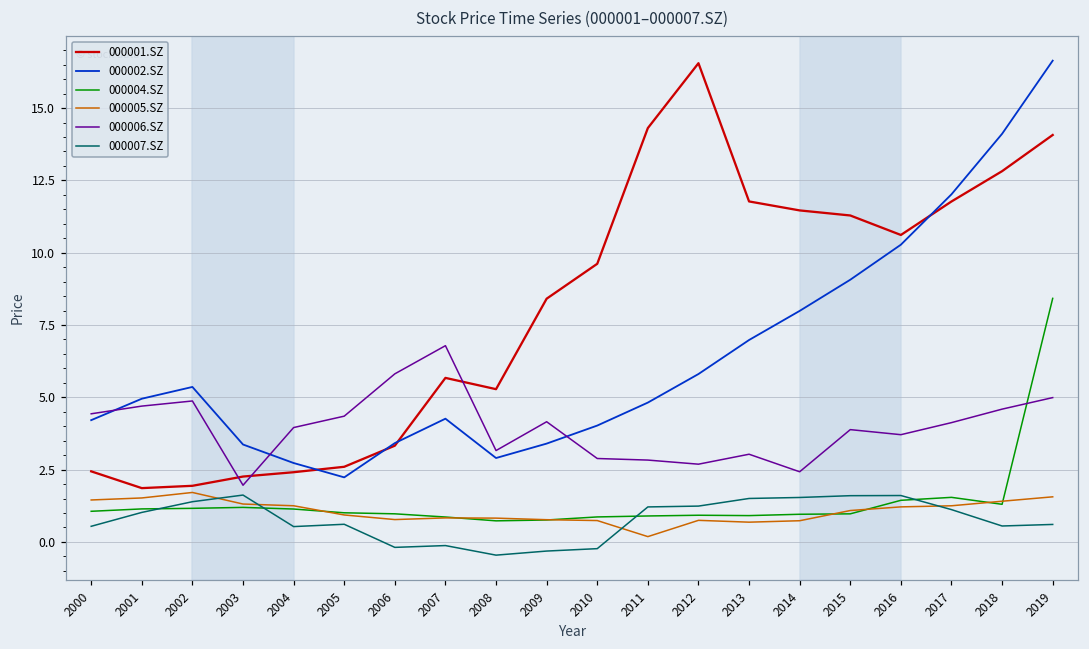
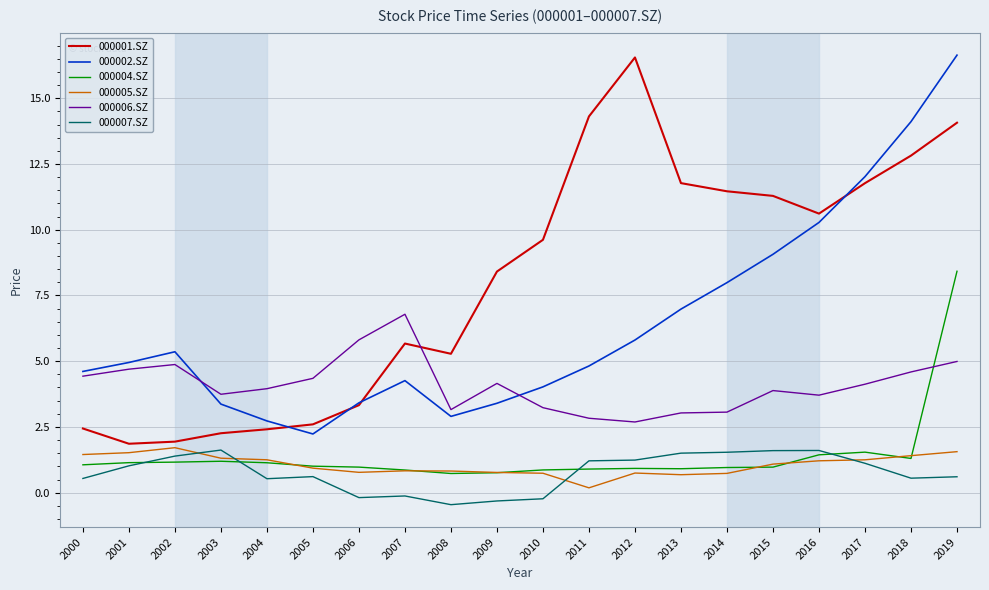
000002.SZ, 2000: 4.2 -> 4.6
000006.SZ, 2003: 2.0 -> 3.7
000006.SZ, 2010: 2.9 -> 3.2
000006.SZ, 2014: 2.4 -> 3.1
